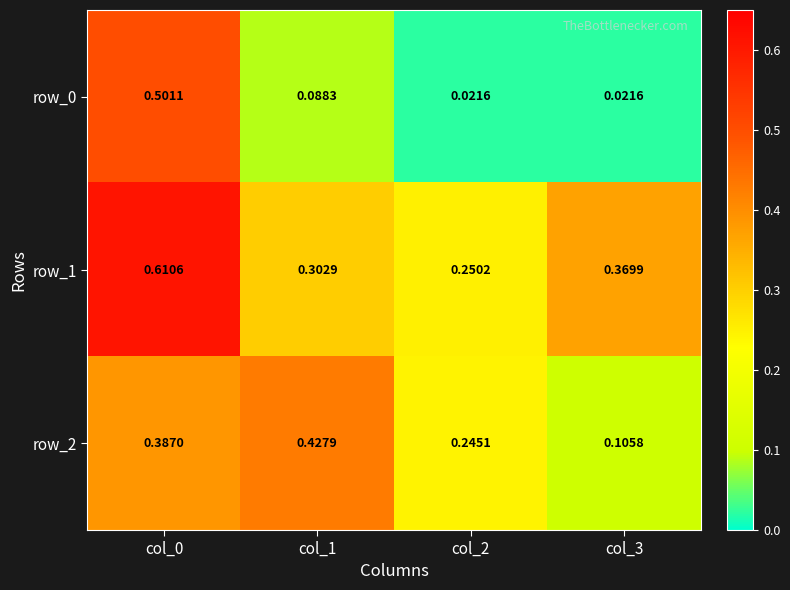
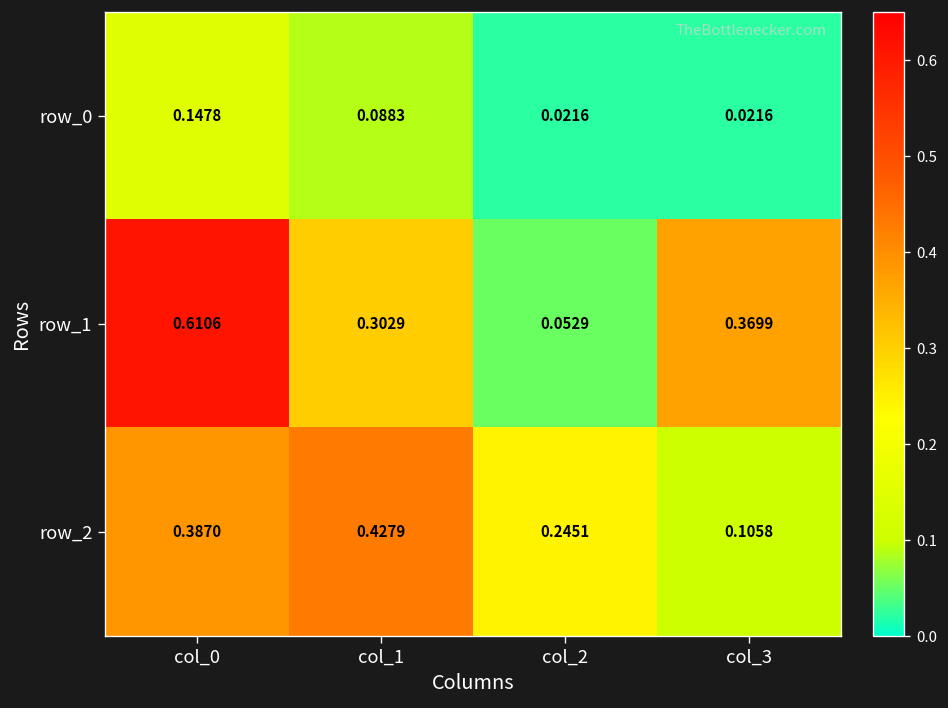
row_0, col_0: 0.5011 -> 0.1478
row_1, col_2: 0.2502 -> 0.0529
